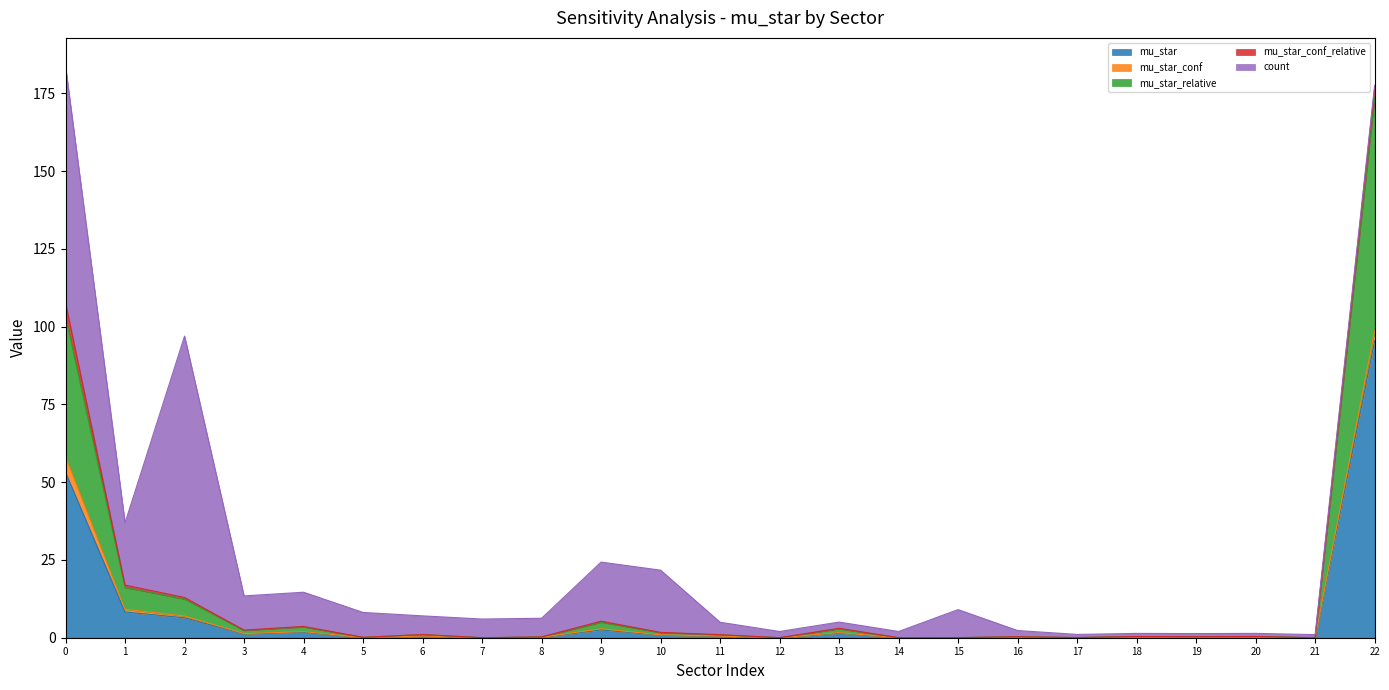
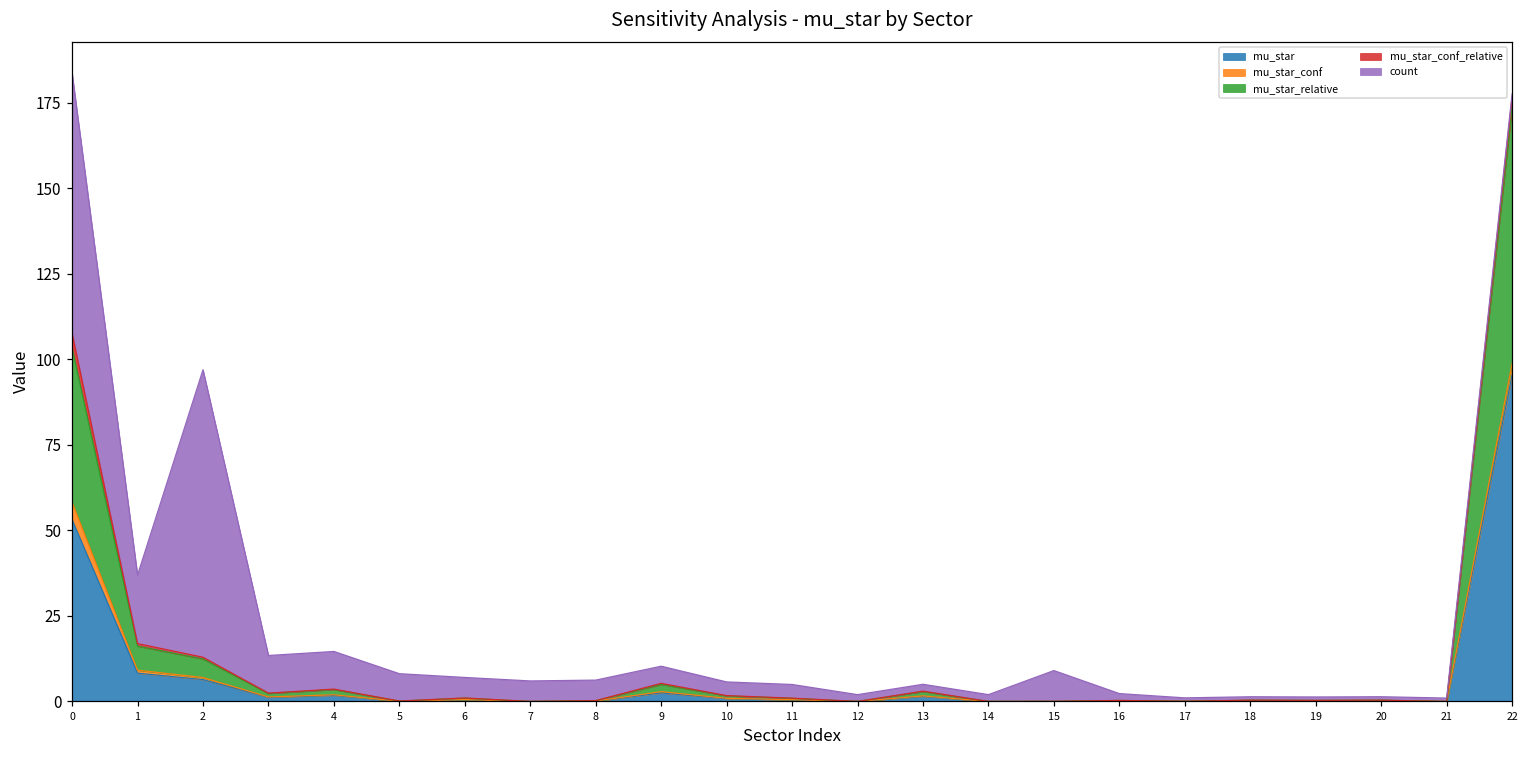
count, 9: 19 -> 5
count, 10: 20 -> 4
